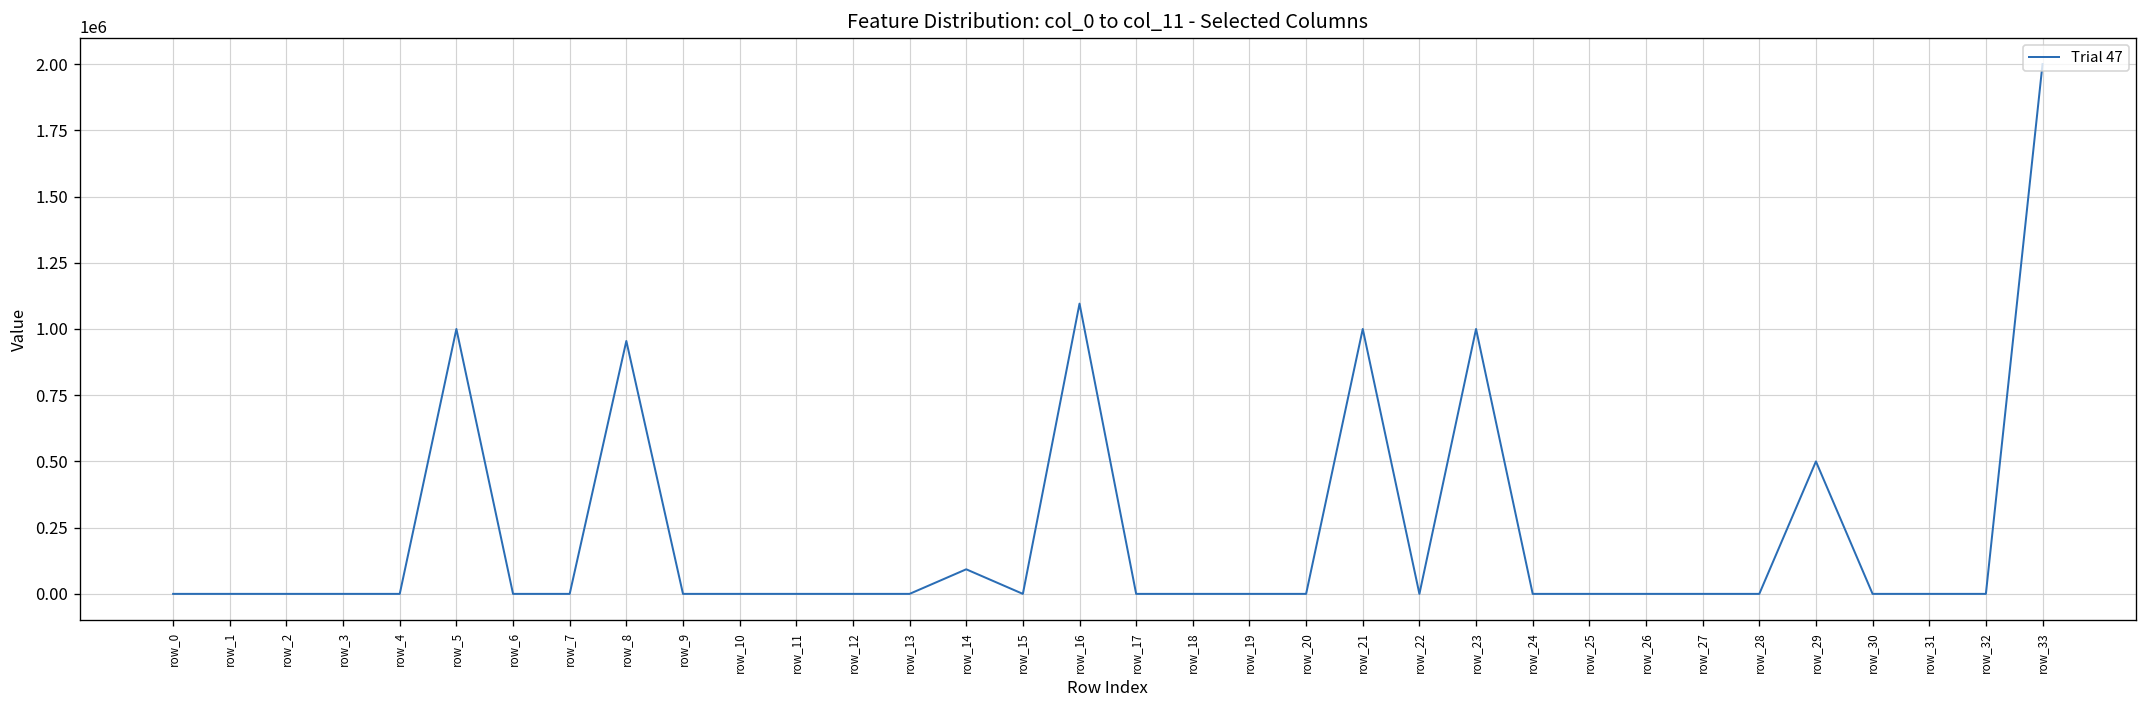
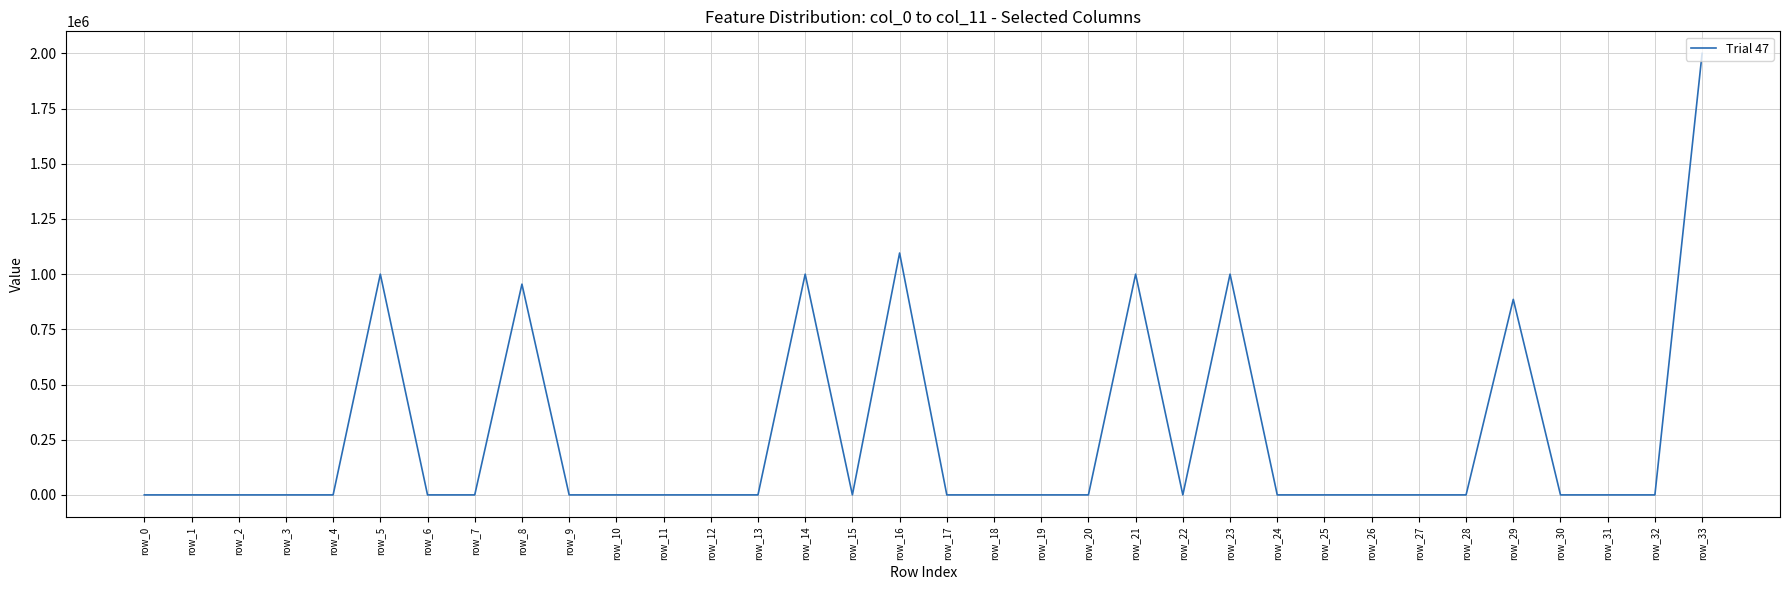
row_14: 90000 -> 1000000
row_29: 500000 -> 890000
